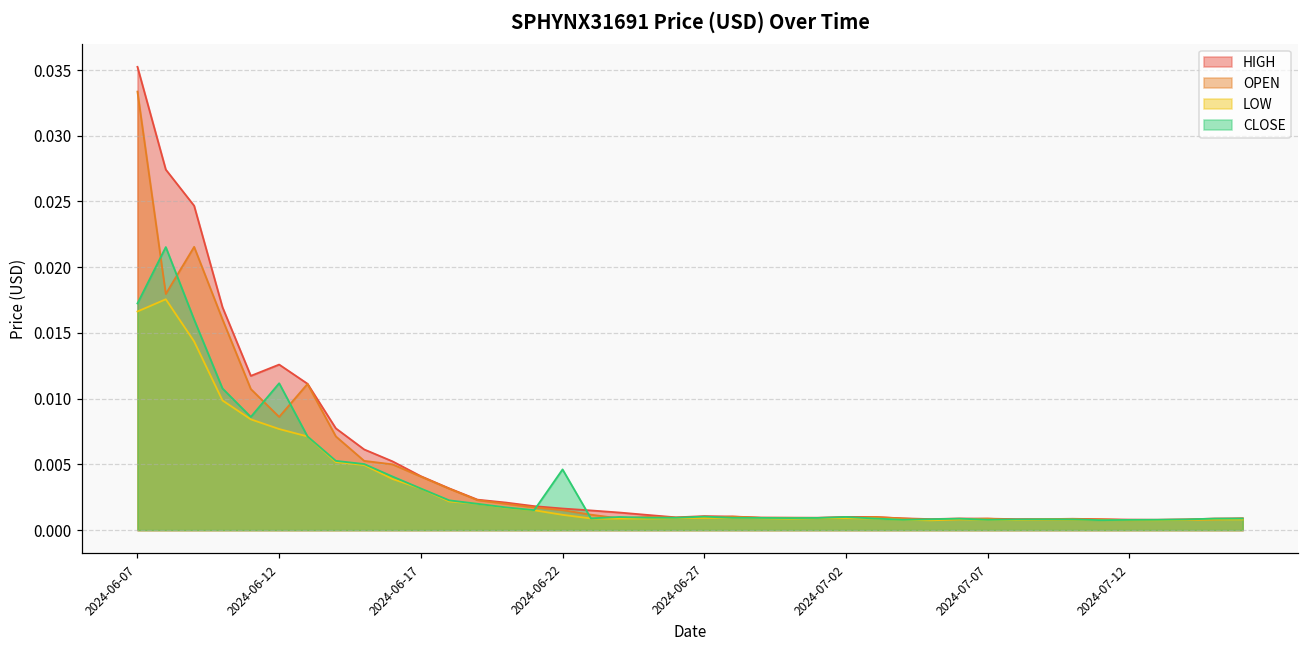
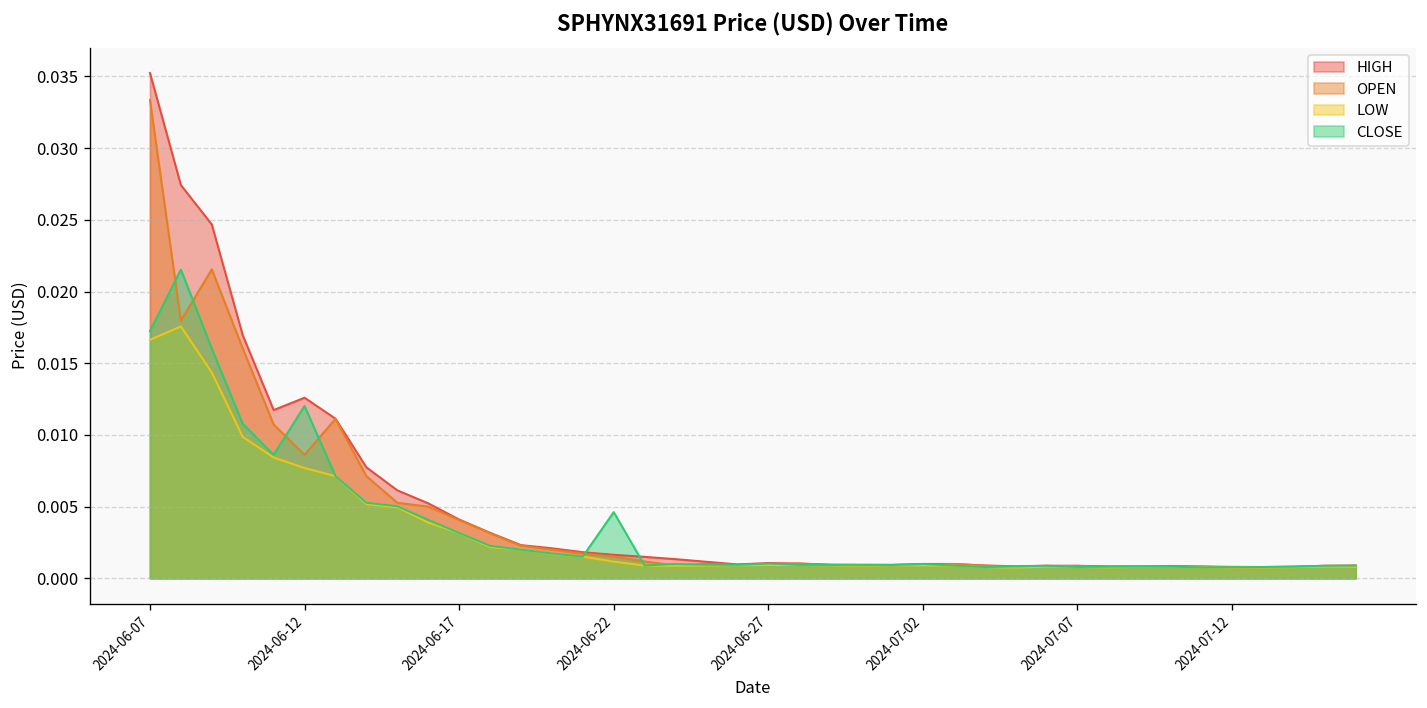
CLOSE, 2024-06-12: 0.0112 -> 0.0120
